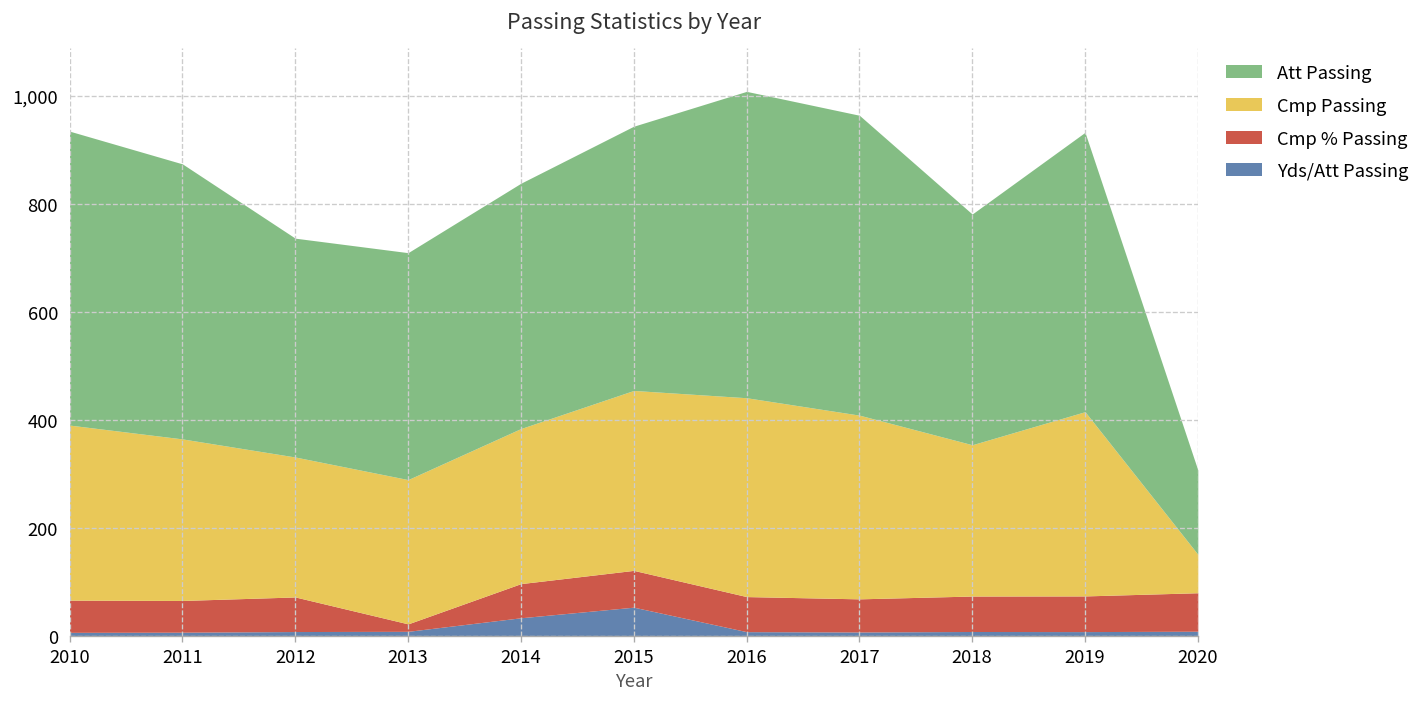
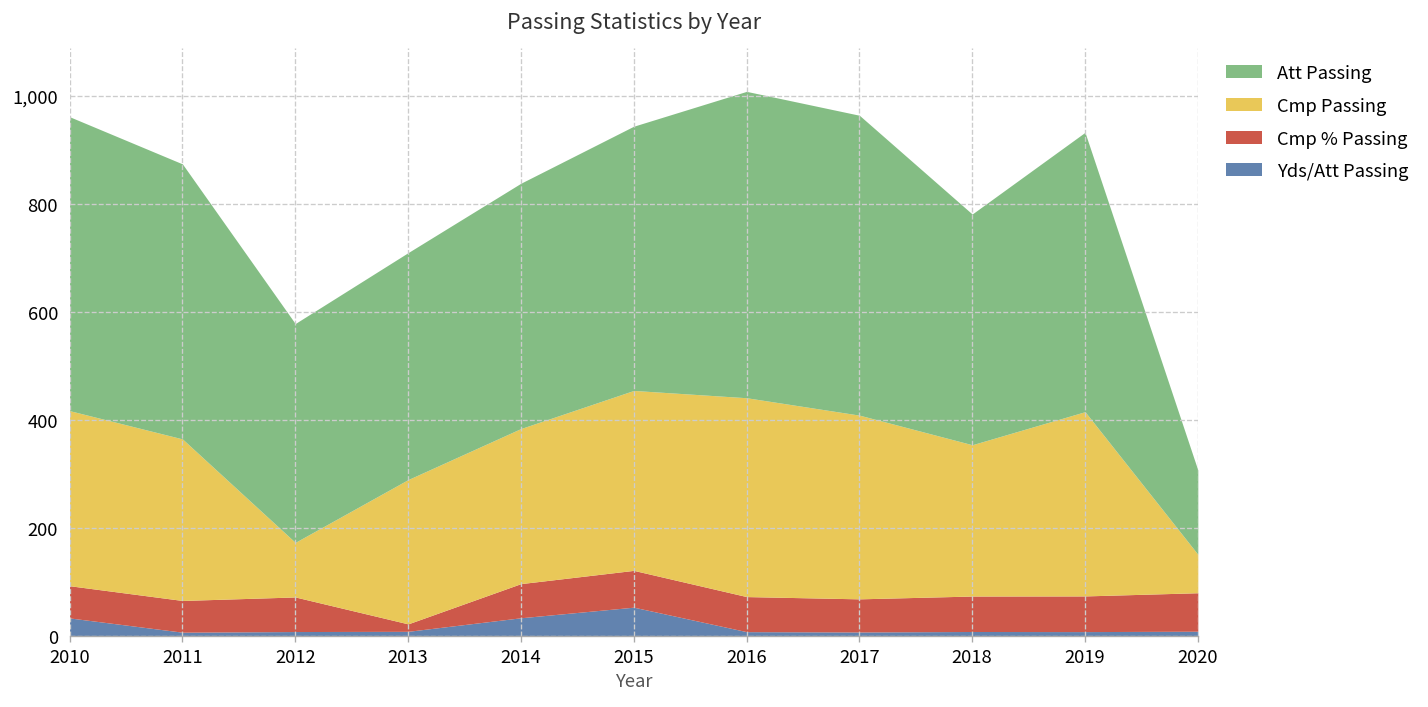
Yds/Att Passing, 2010: 10 -> 30
Cmp Passing, 2012: 260 -> 100
